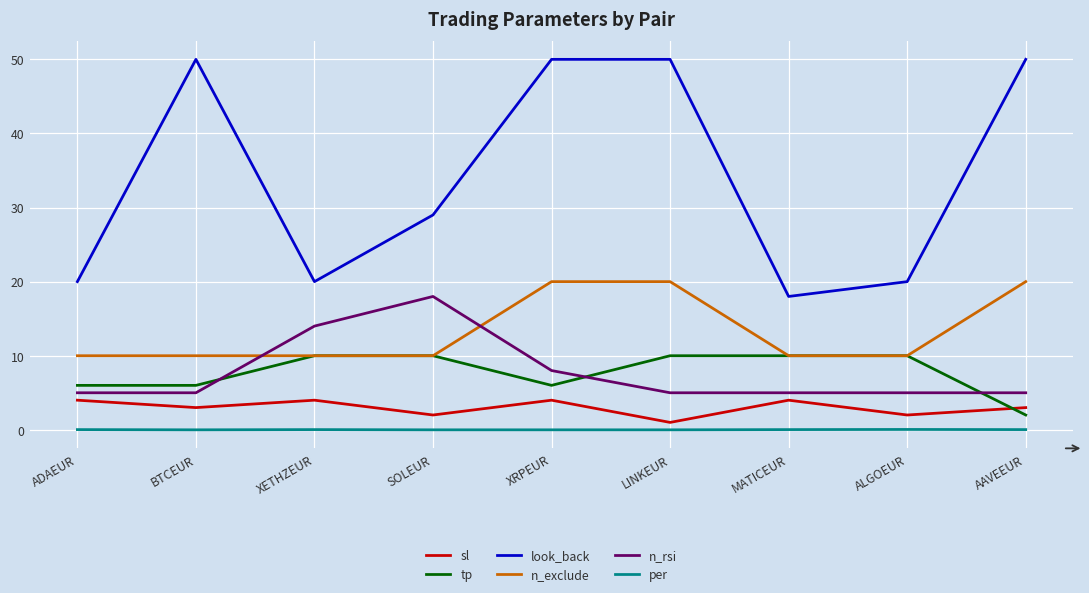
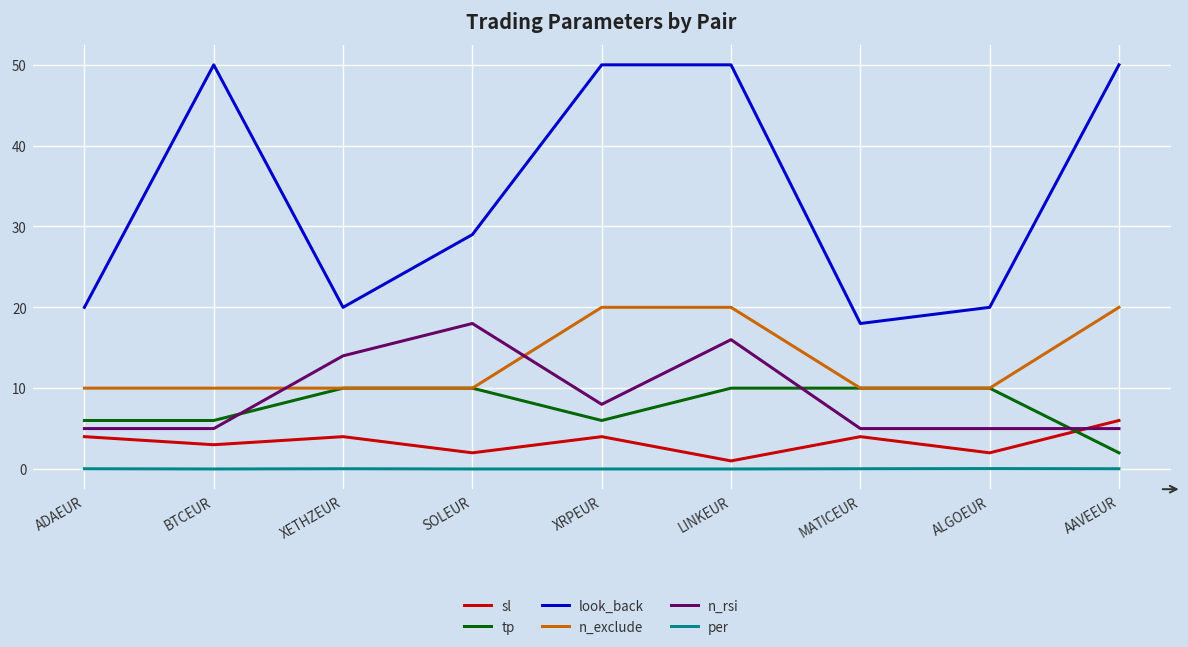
n_rsi, LINKEUR: 5 -> 16
sl, AAVEEUR: 3 -> 6
